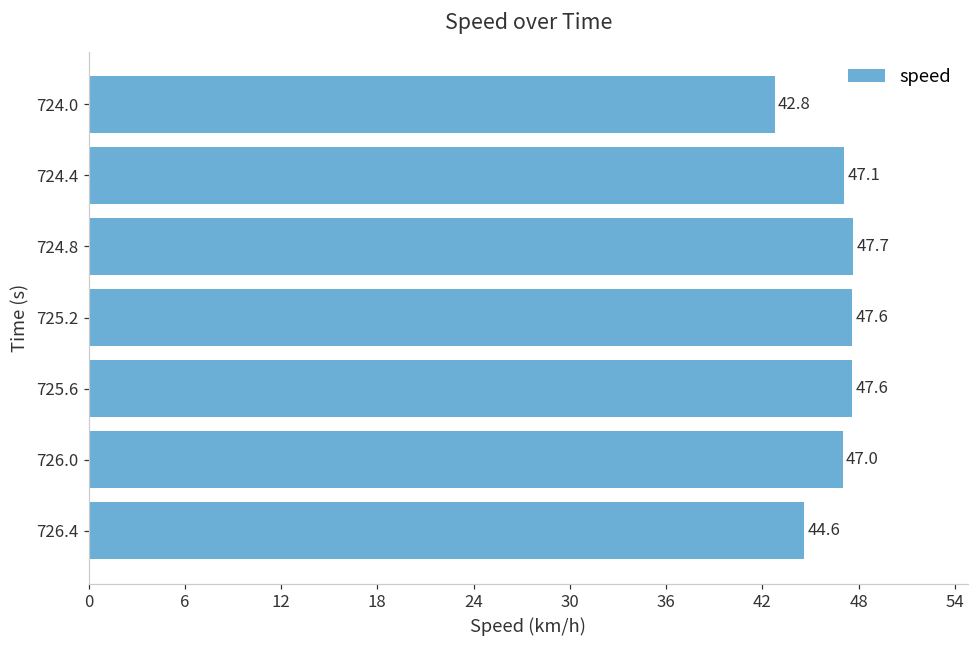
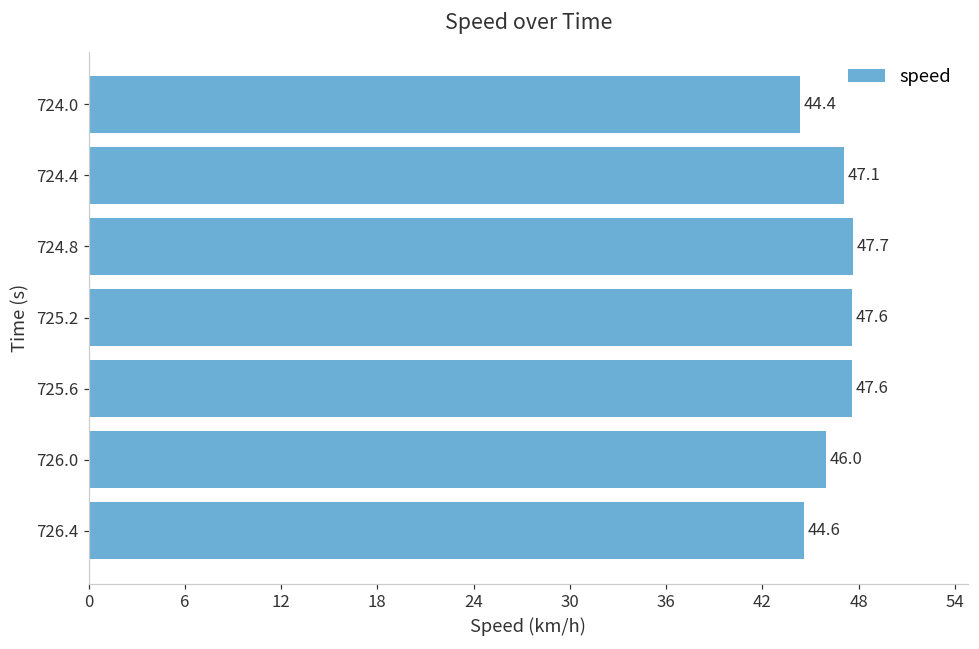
724.0: 42.8 -> 44.4
726.0: 47.0 -> 46.0
